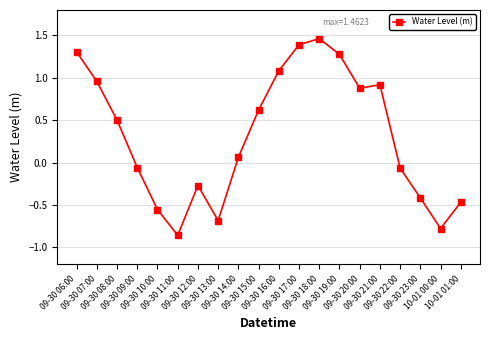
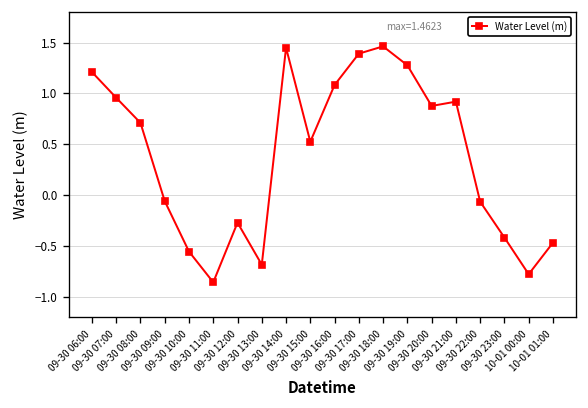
09-30 06:00: 1.3 -> 1.2
09-30 08:00: 0.5 -> 0.7
09-30 14:00: 0.1 -> 1.4
09-30 15:00: 0.6 -> 0.5
